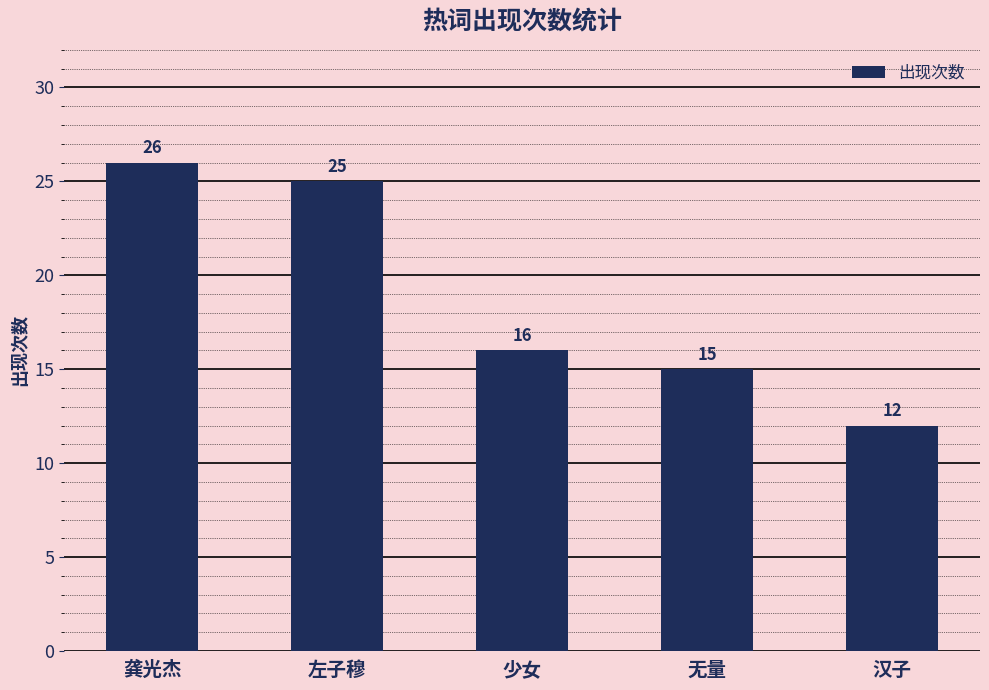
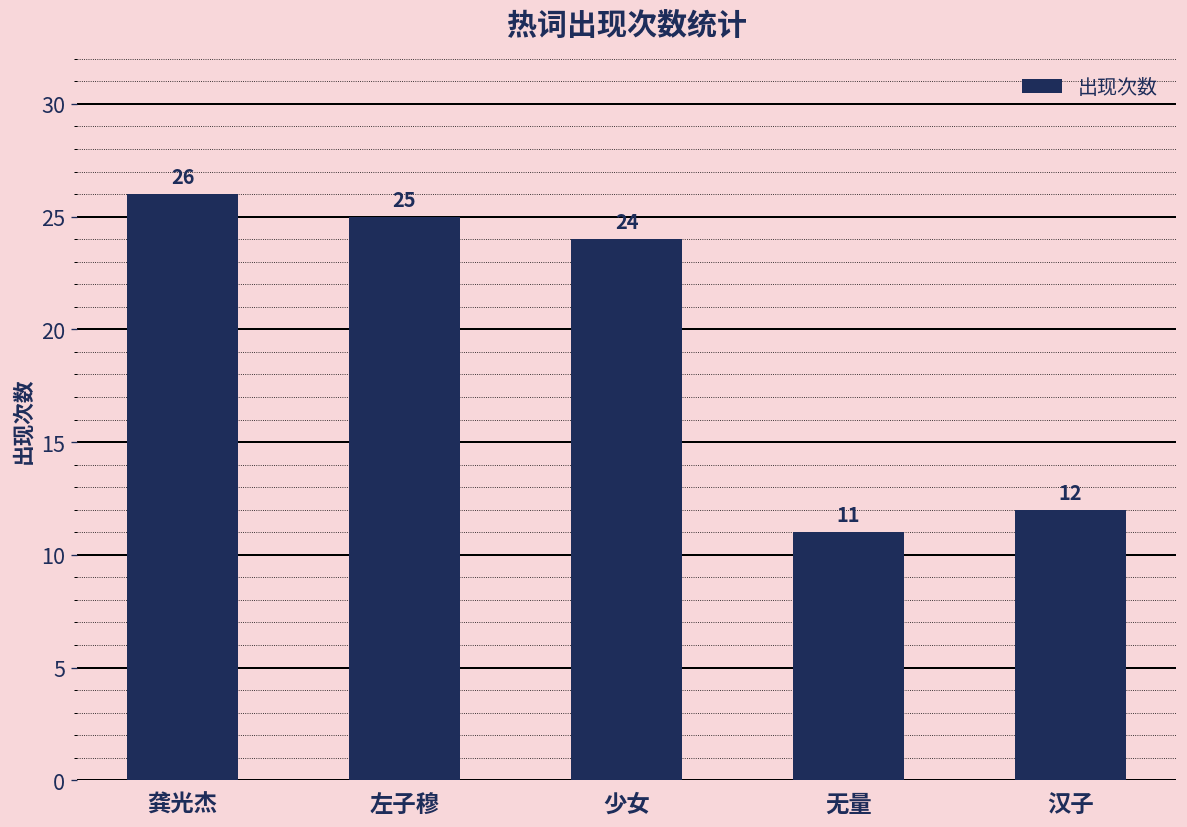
少女: 16 -> 24
无量: 15 -> 11
